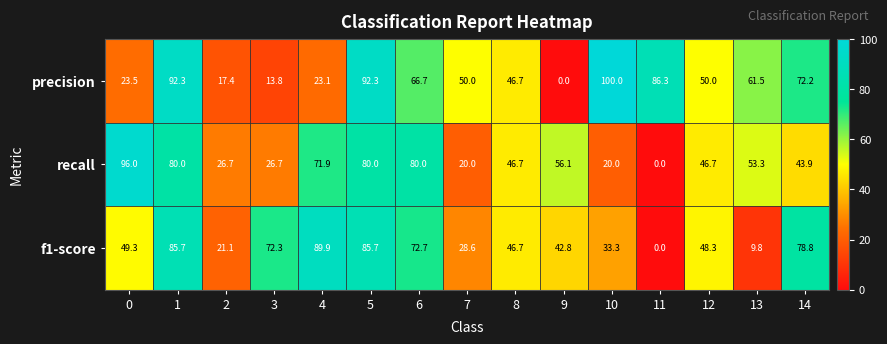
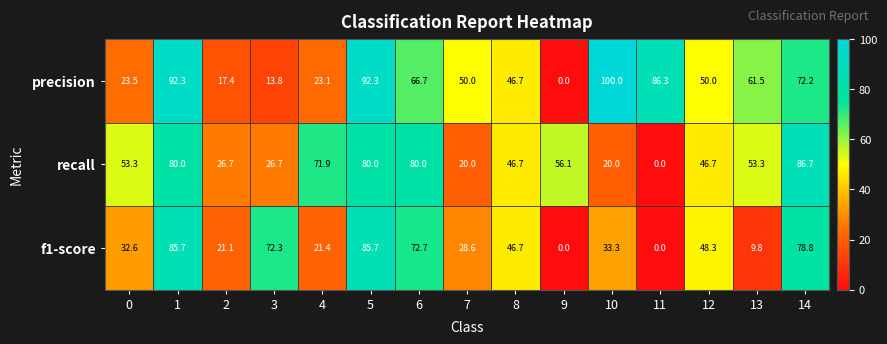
recall, 0: 96.0 -> 53.3
recall, 14: 43.9 -> 86.7
f1-score, 0: 49.3 -> 32.6
f1-score, 4: 89.9 -> 21.4
f1-score, 9: 42.8 -> 0.0
